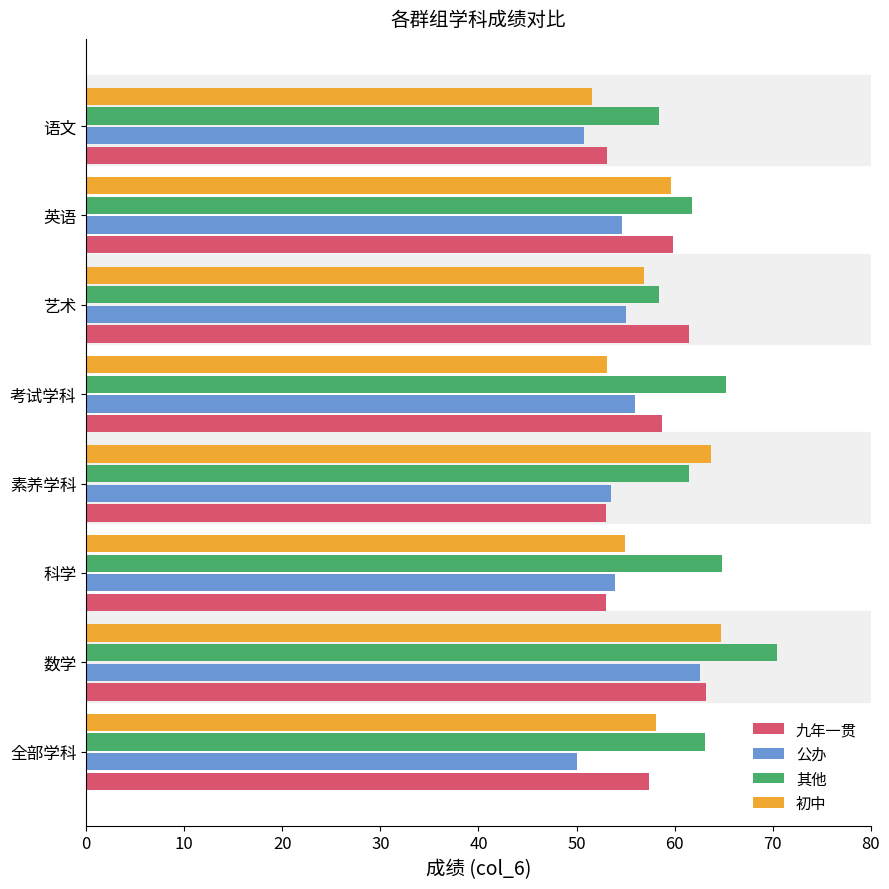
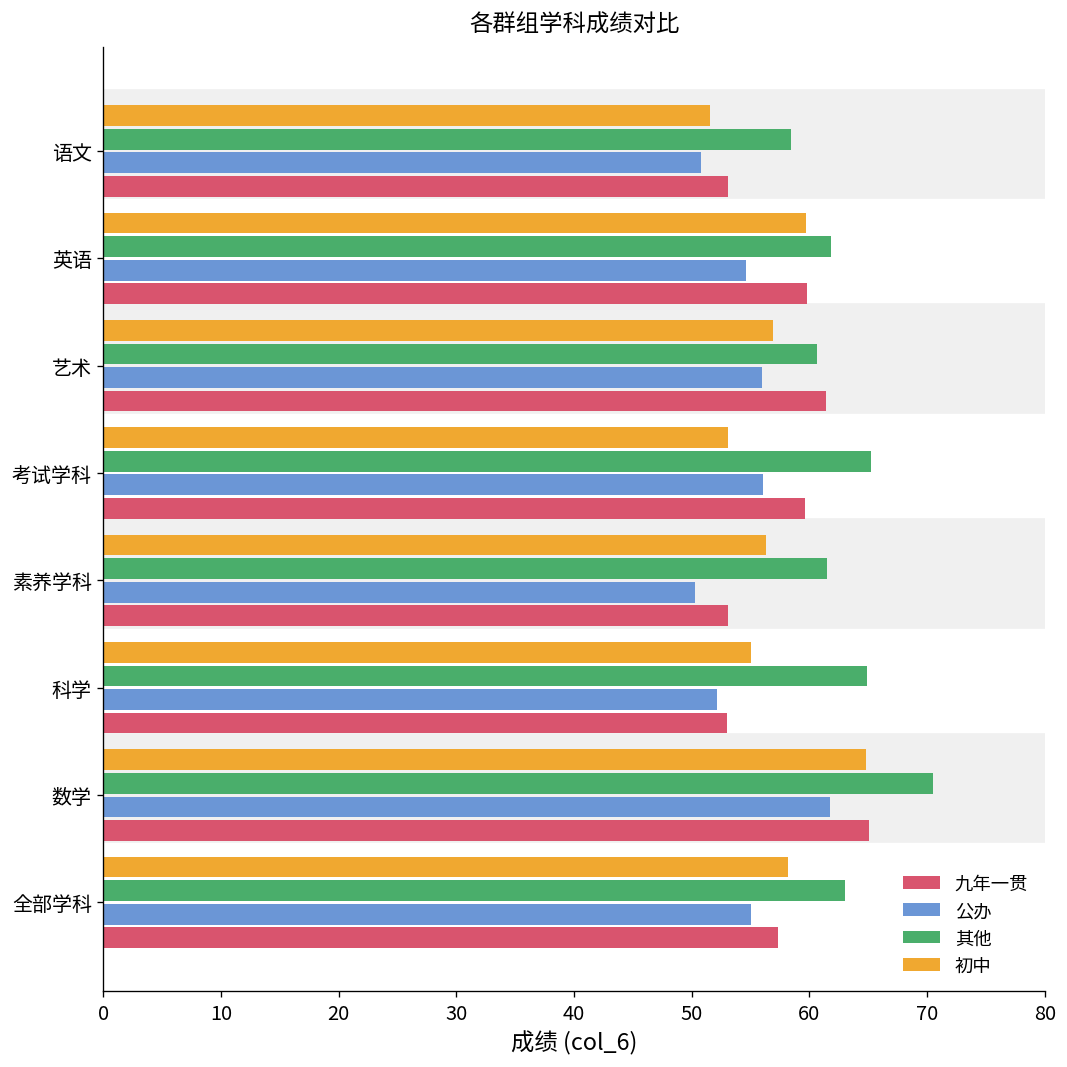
其他, 艺术: 58 -> 61
公办, 艺术: 55 -> 56
九年一贯, 考试学科: 59 -> 60
初中, 素养学科: 64 -> 56
公办, 素养学科: 54 -> 50
公办, 科学: 54 -> 52
公办, 数学: 63 -> 62
九年一贯, 数学: 63 -> 65
公办, 全部学科: 50 -> 55
